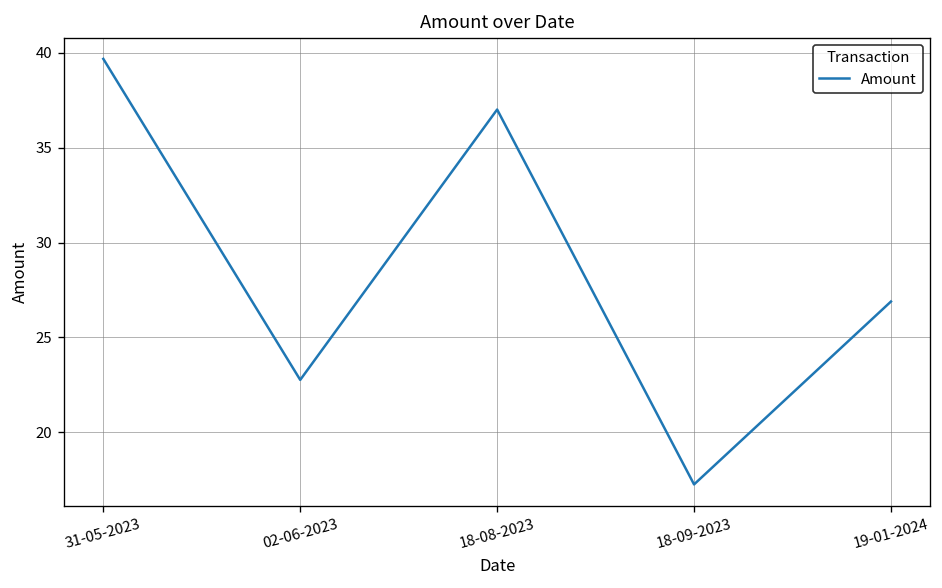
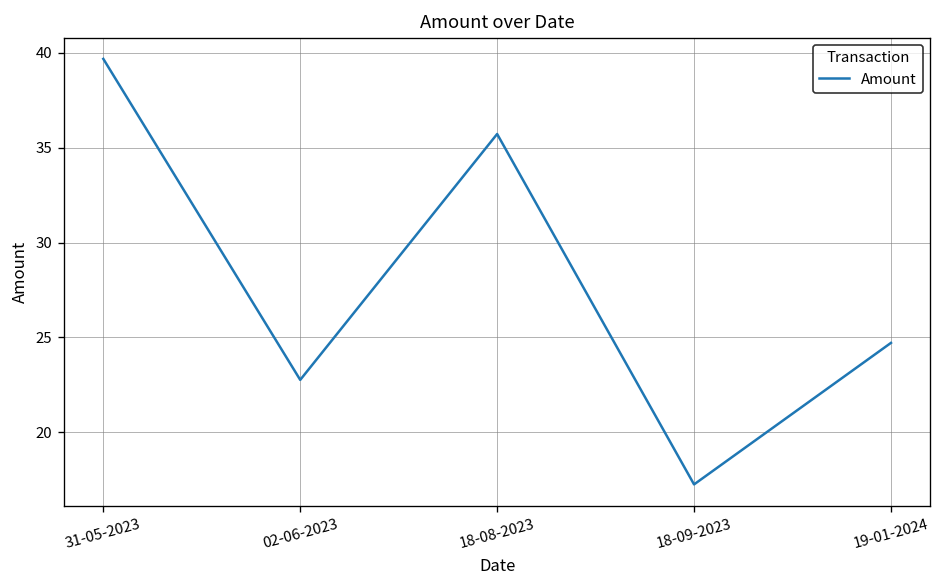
18-08-2023: 37.0 -> 35.7
19-01-2024: 26.9 -> 24.7
